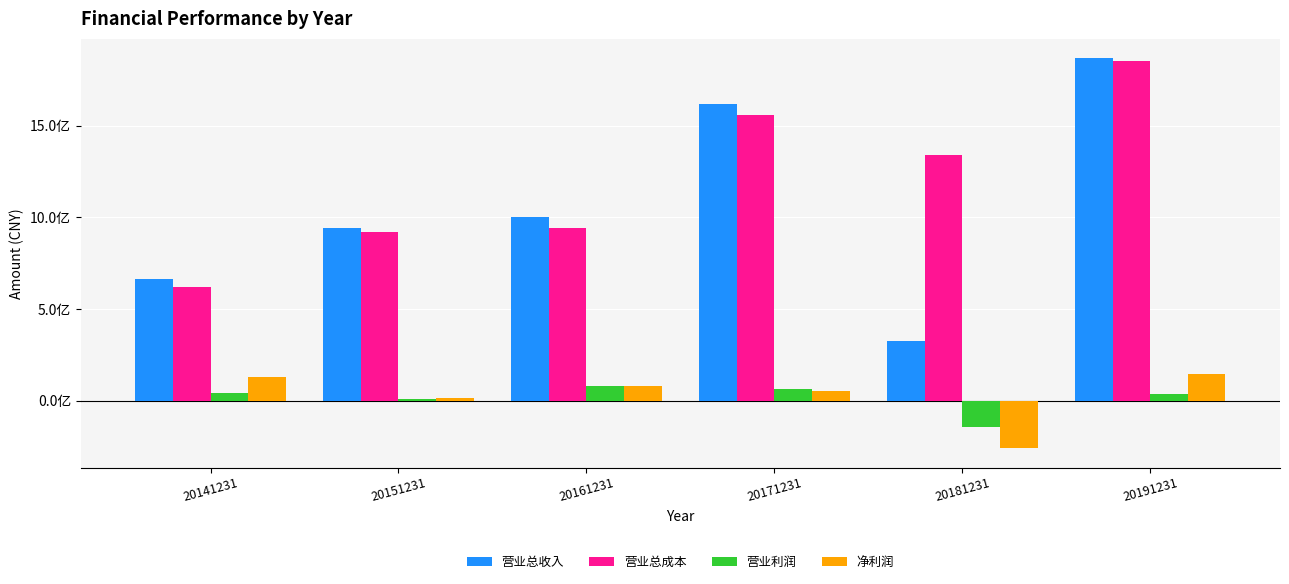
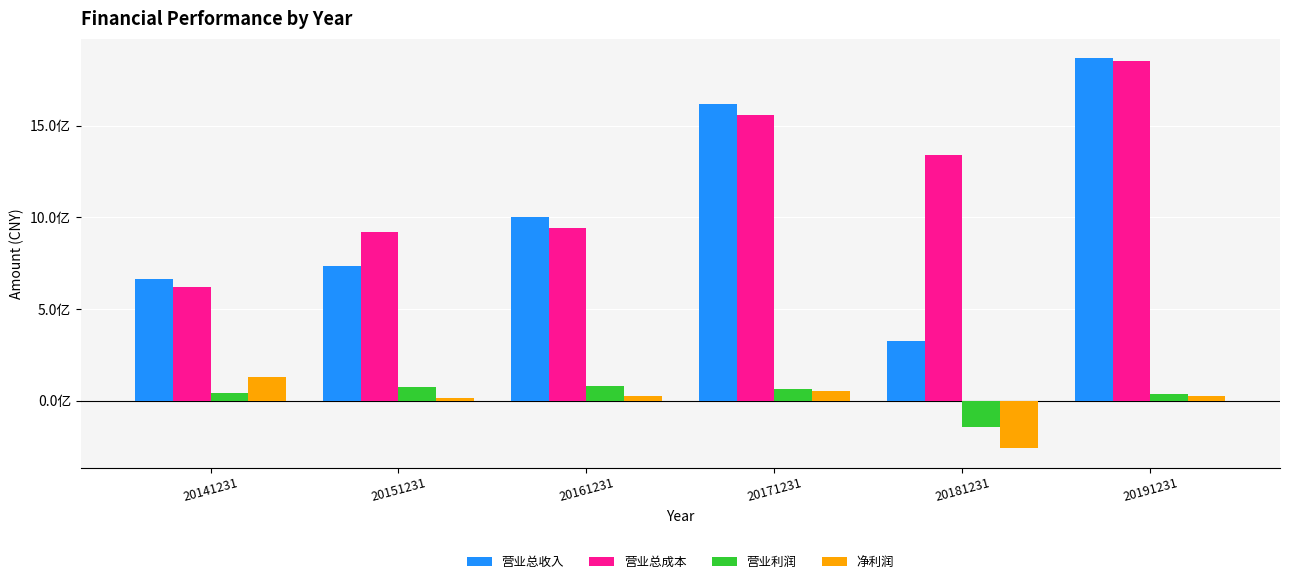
营业总收入, 20151231: 9.4亿 -> 7.4亿
营业利润, 20151231: 0.1亿 -> 0.7亿
净利润, 20161231: 0.8亿 -> 0.3亿
净利润, 20191231: 1.4亿 -> 0.2亿
